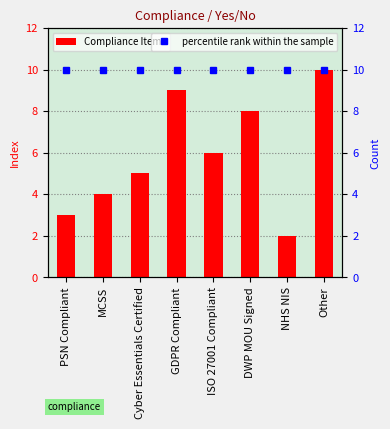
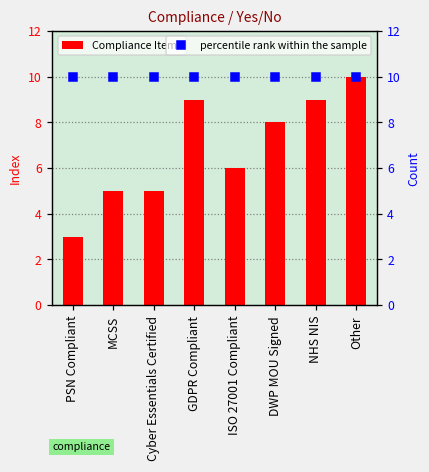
Compliance Items, MCSS: 4 -> 5
Compliance Items, NHS NIS: 2 -> 9
